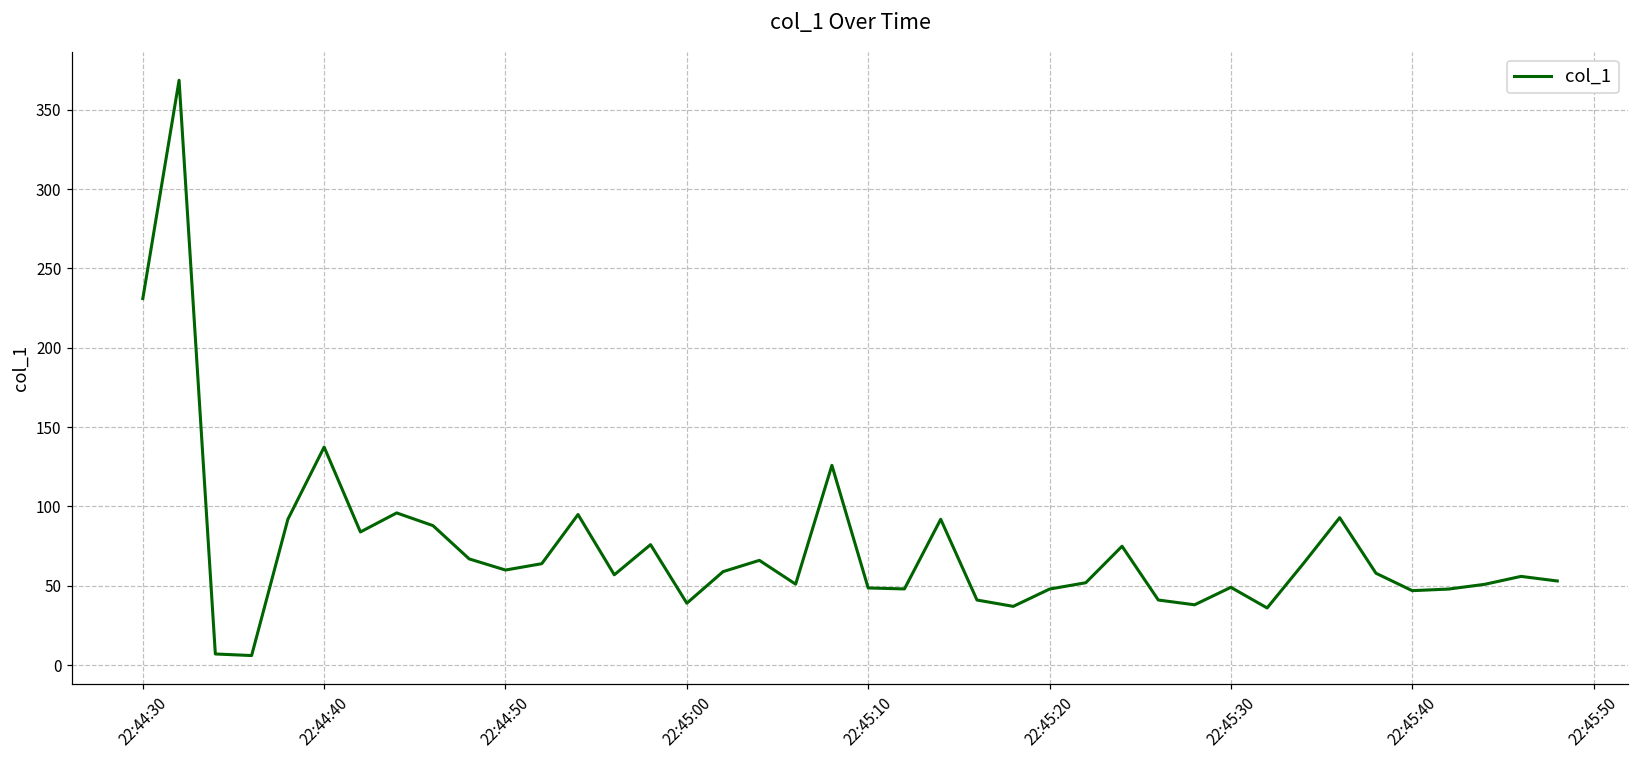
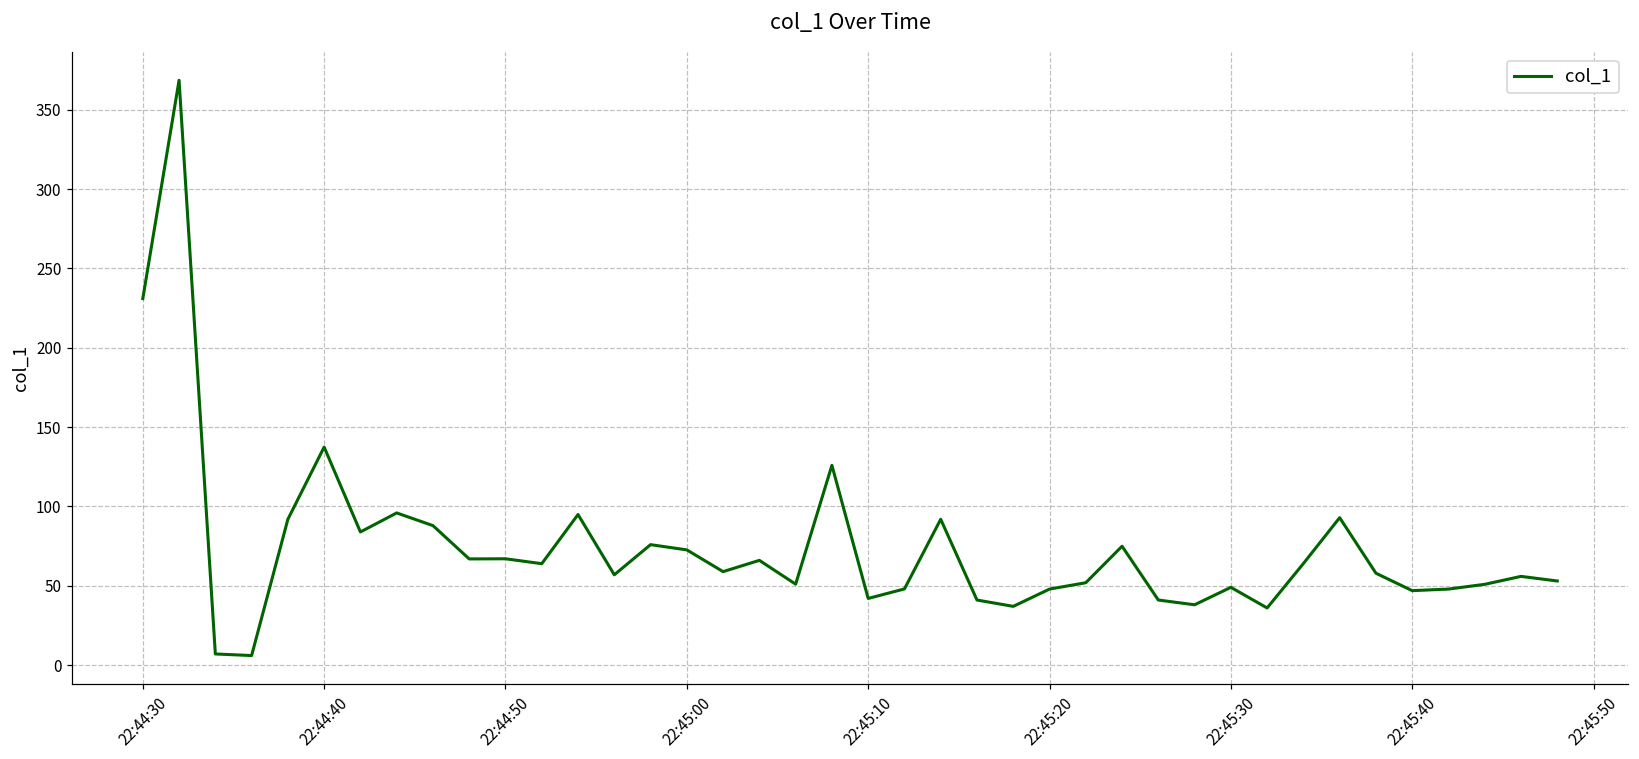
22:44:50: 60 -> 67
22:45:00: 39 -> 73
22:45:10: 49 -> 42
